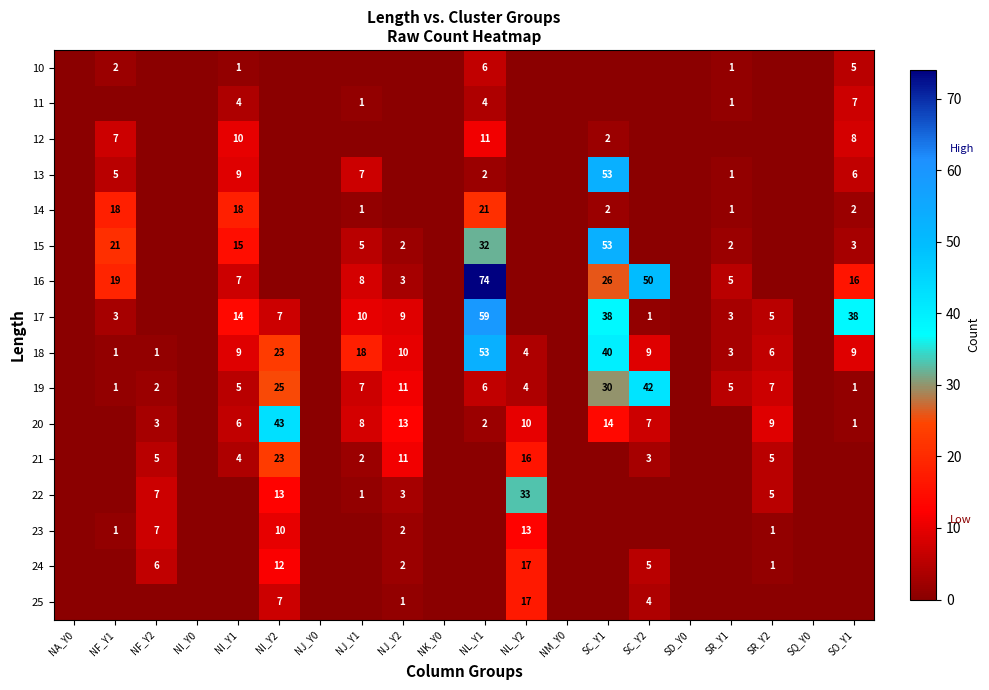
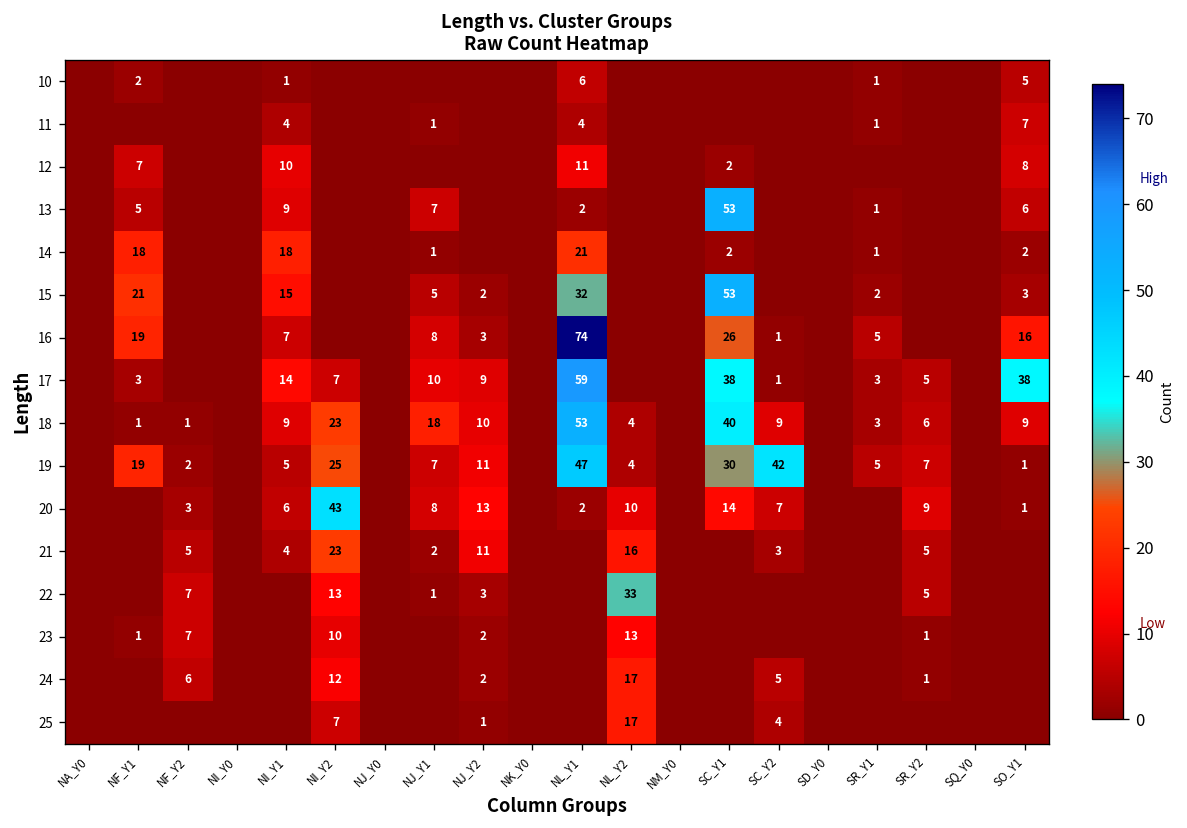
16, SC_Y2: 50 -> 1
19, NF_Y1: 1 -> 19
19, NL_Y1: 6 -> 47
